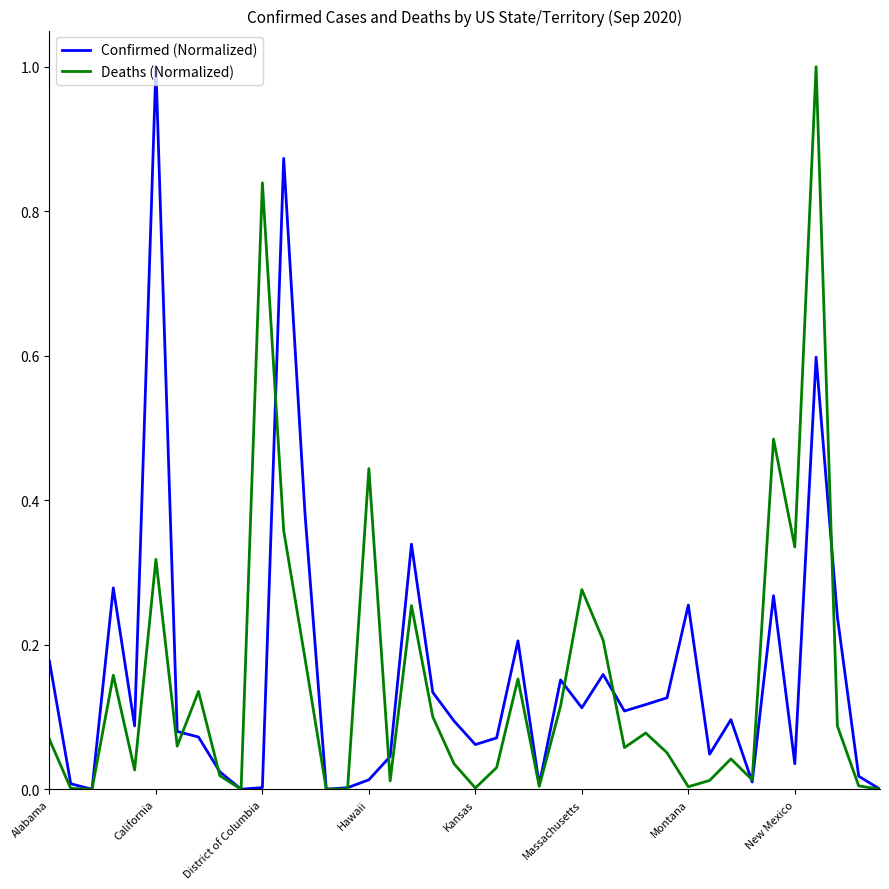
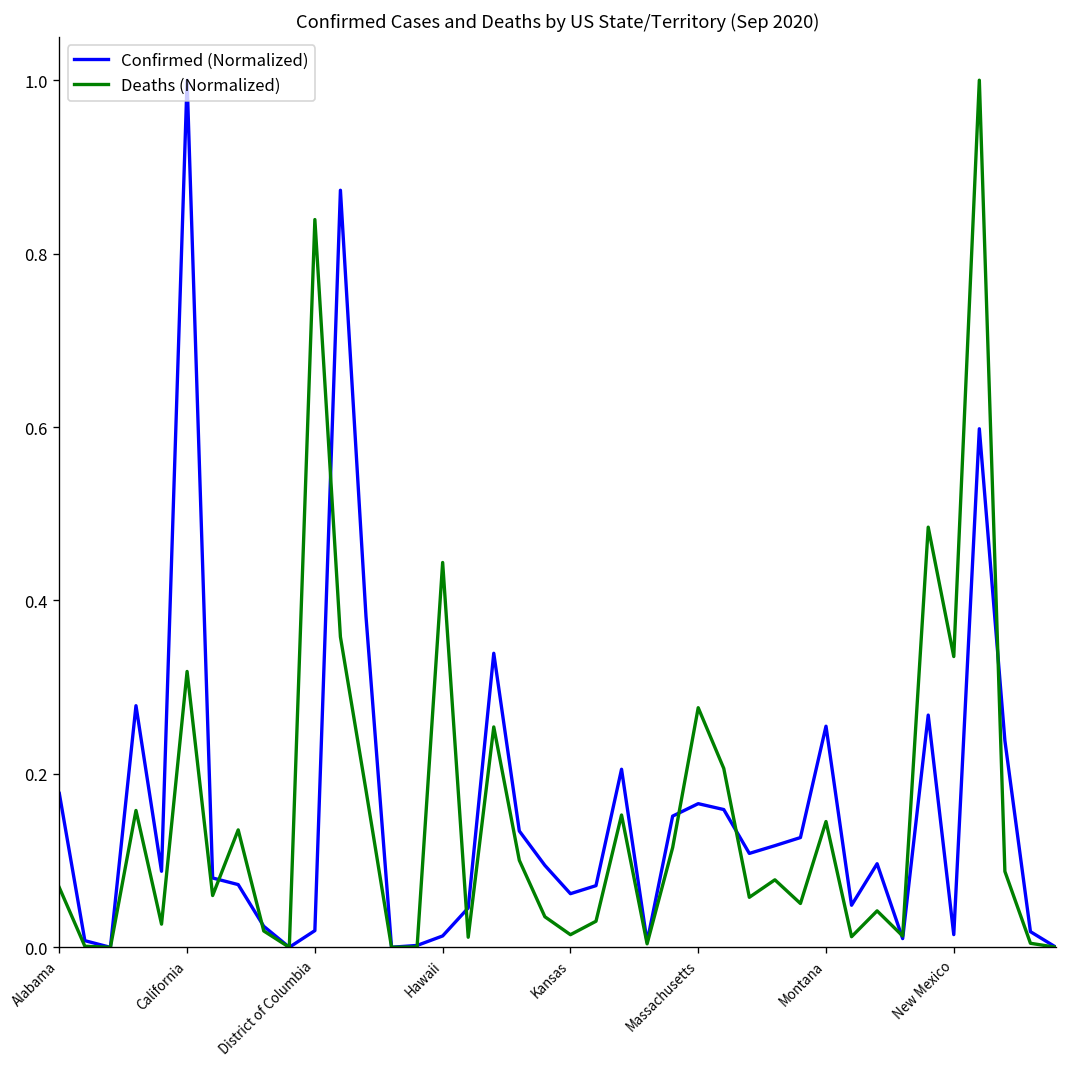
Confirmed (Normalized), District of Columbia: 0.00 -> 0.02
Deaths (Normalized), Kansas: 0.00 -> 0.01
Confirmed (Normalized), Massachusetts: 0.11 -> 0.17
Deaths (Normalized), Montana: 0.00 -> 0.15
Confirmed (Normalized), New Mexico: 0.04 -> 0.01
